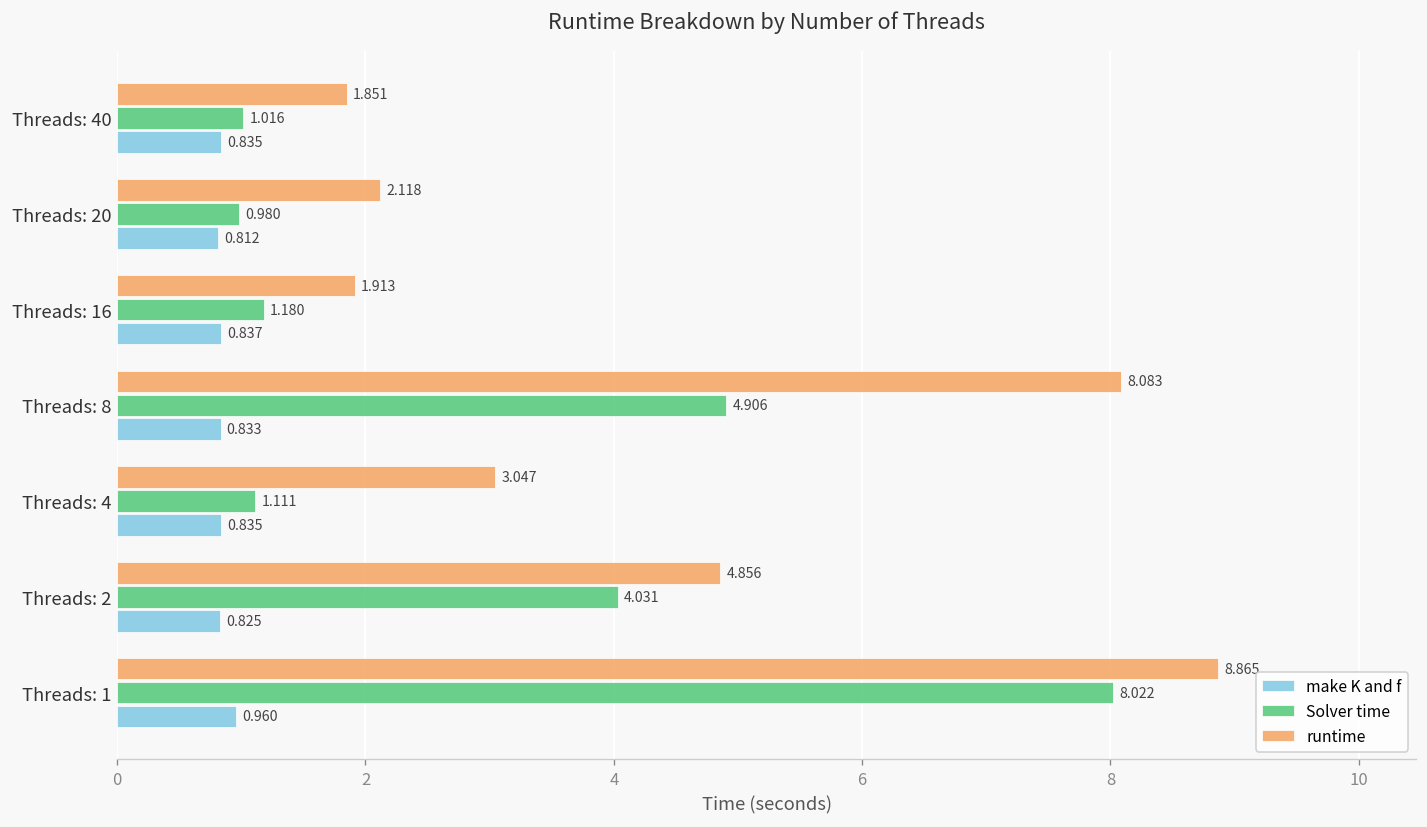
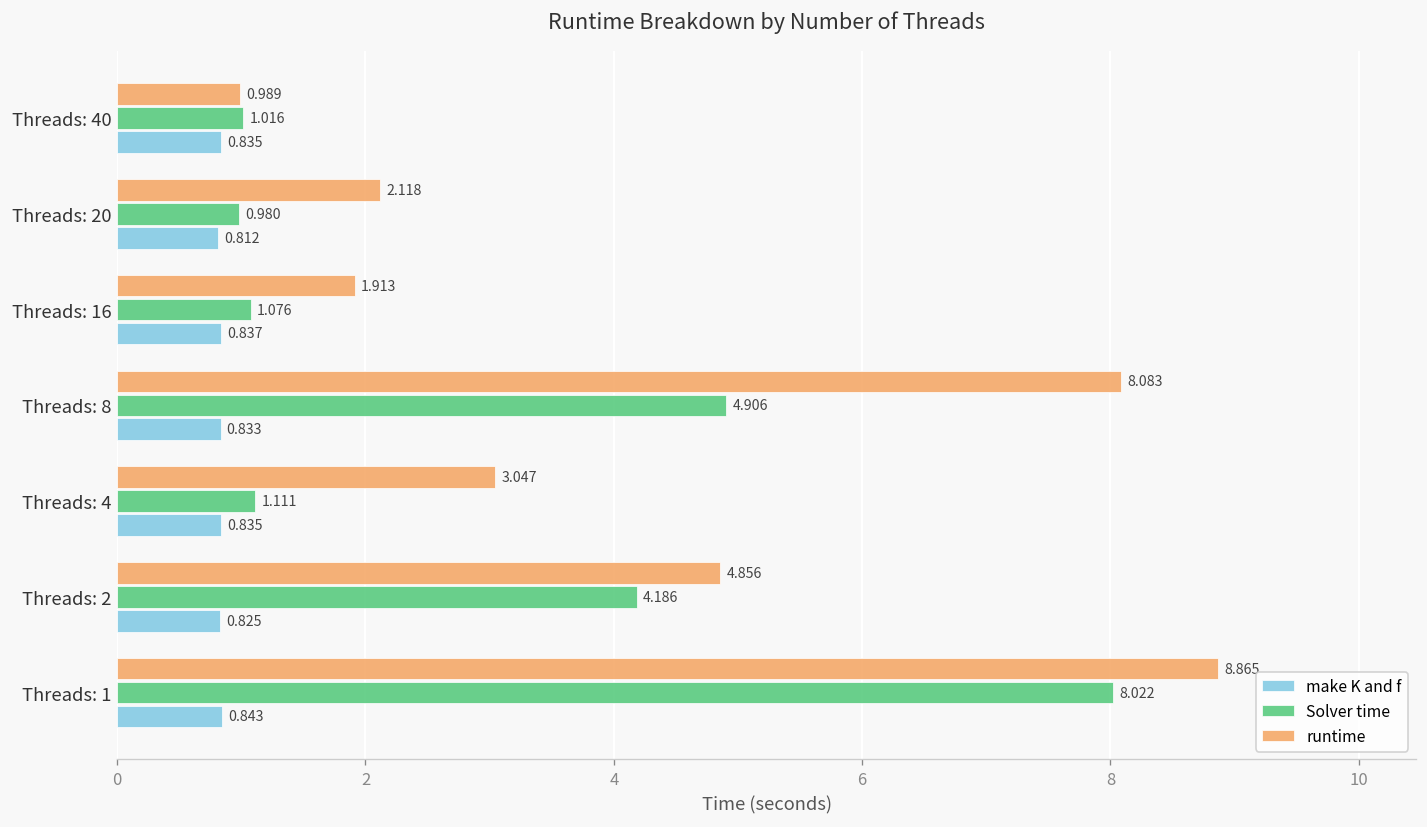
runtime, Threads: 40: 1.851 -> 0.989
Solver time, Threads: 16: 1.180 -> 1.076
Solver time, Threads: 2: 4.031 -> 4.186
make K and f, Threads: 1: 0.960 -> 0.843
